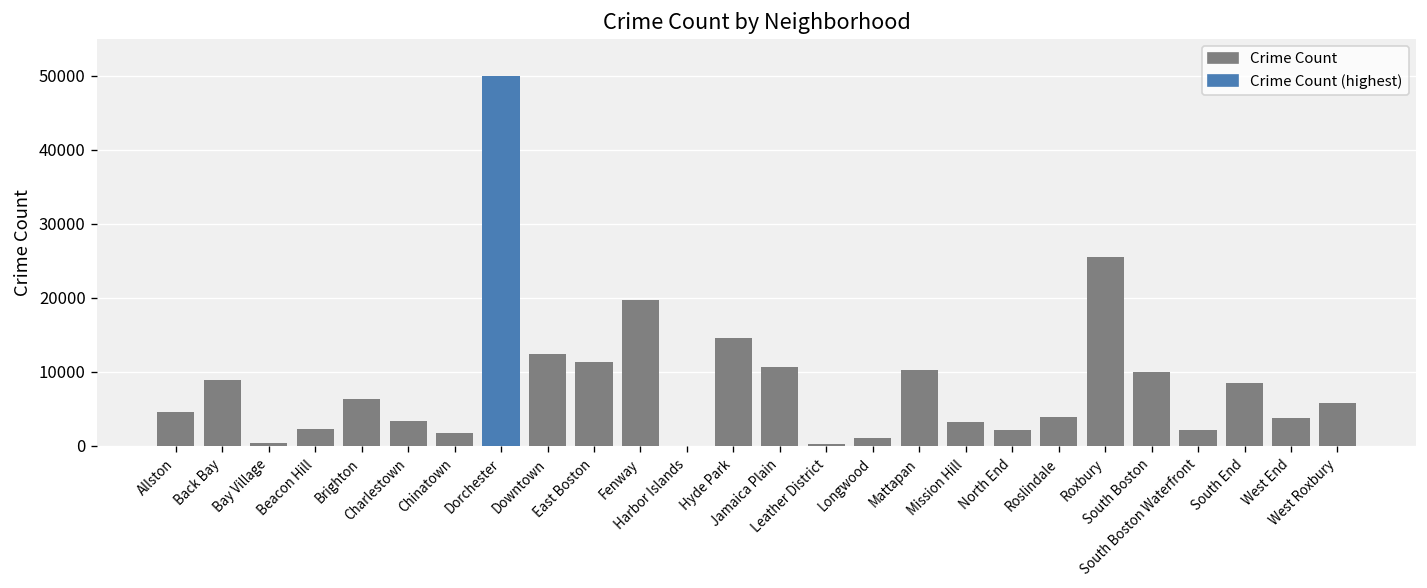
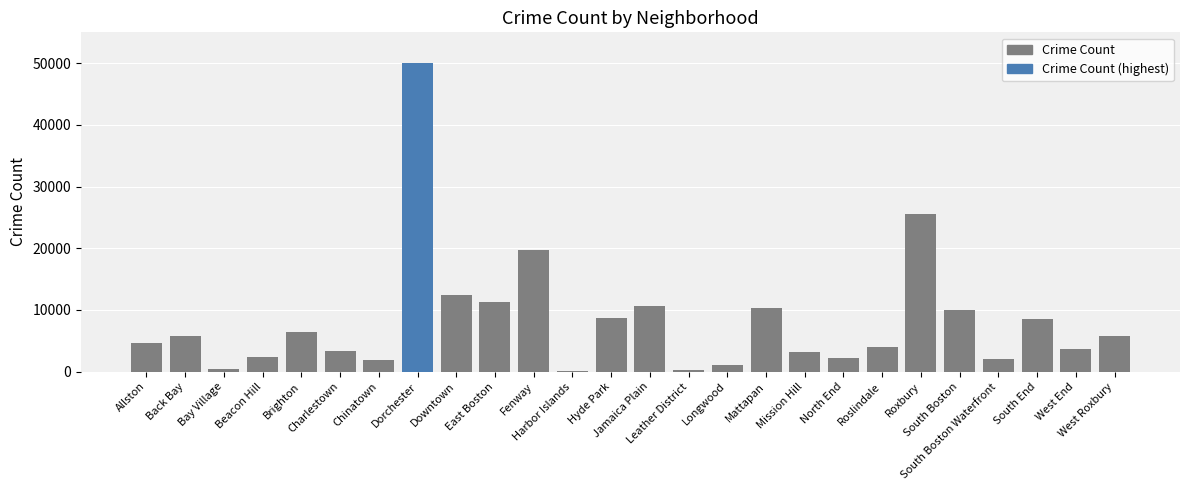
Back Bay: 9000 -> 6000
Hyde Park: 15000 -> 9000
